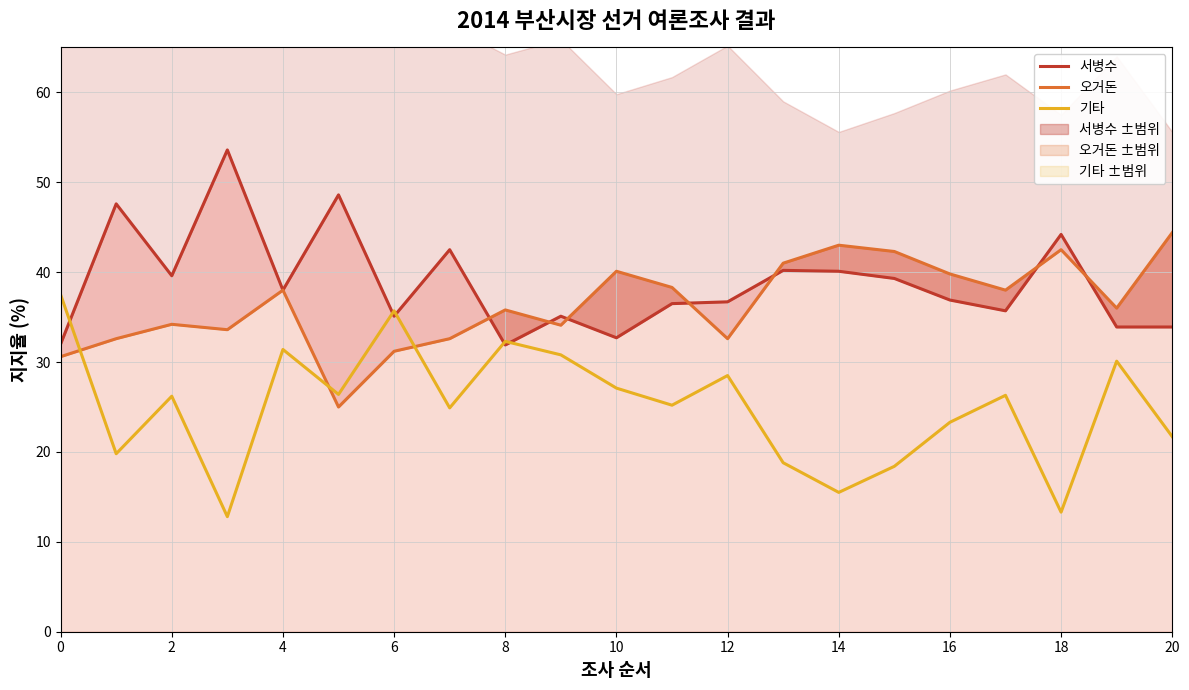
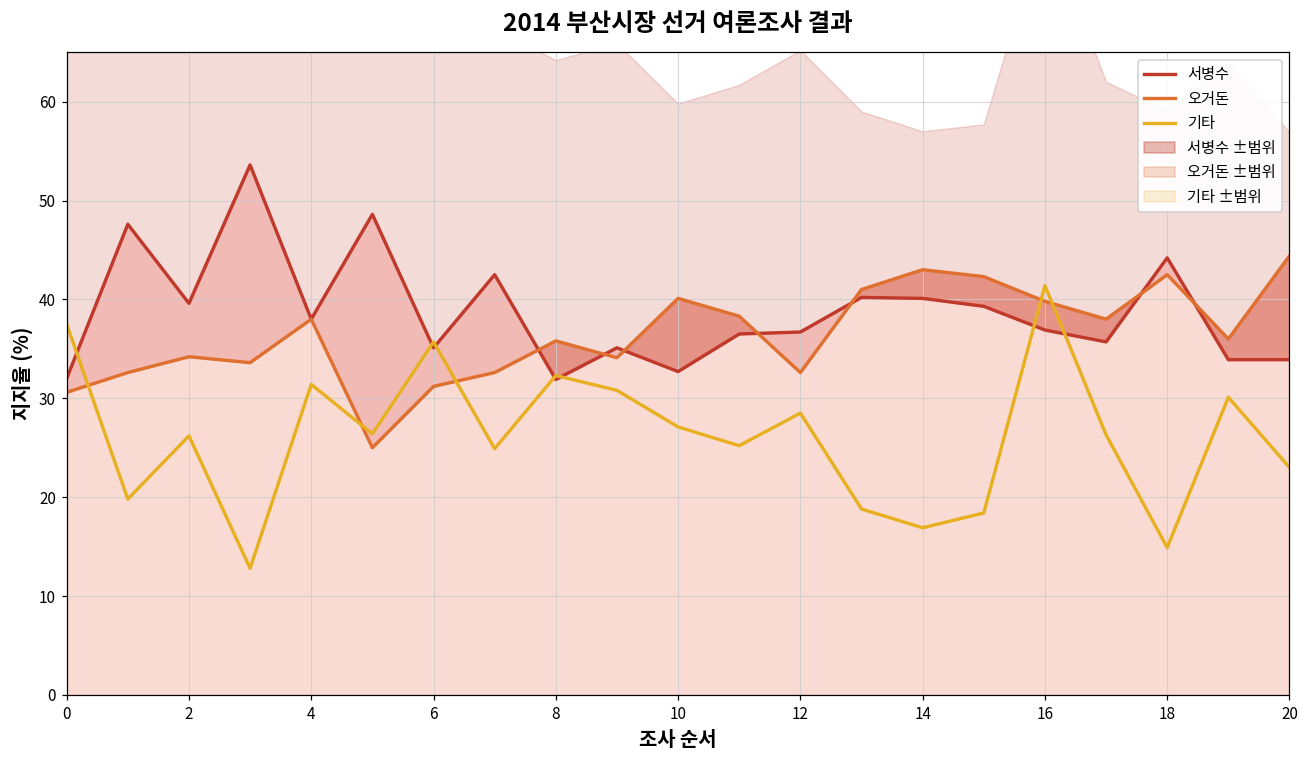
기타, 14: 16 -> 17
기타, 16: 23 -> 41
기타, 18: 13 -> 15
기타, 20: 22 -> 23
